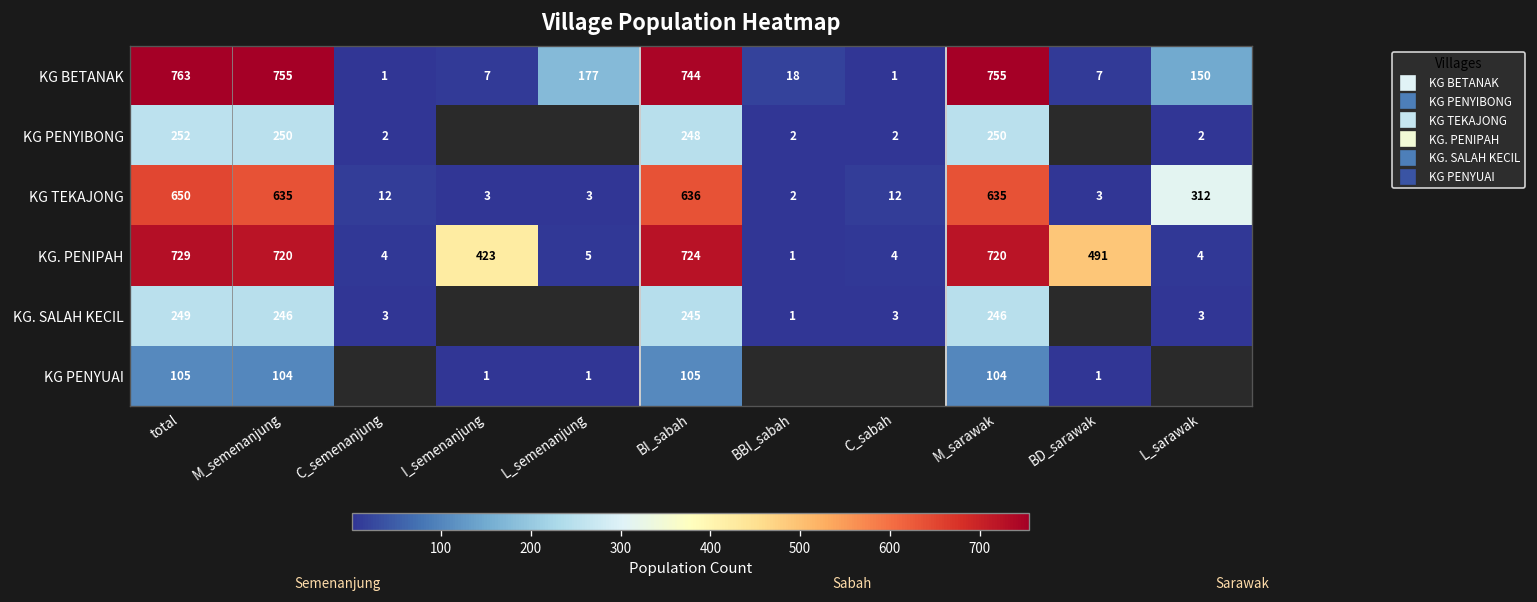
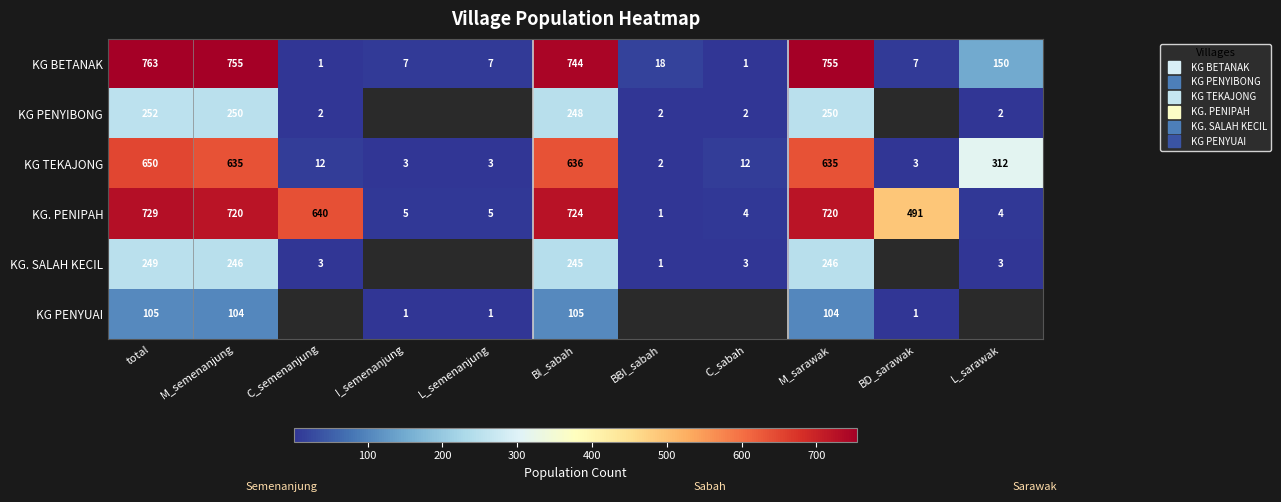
KG BETANAK, L_semenanjung: 177 -> 7
KG. PENIPAH, C_semenanjung: 4 -> 640
KG. PENIPAH, I_semenanjung: 423 -> 5
